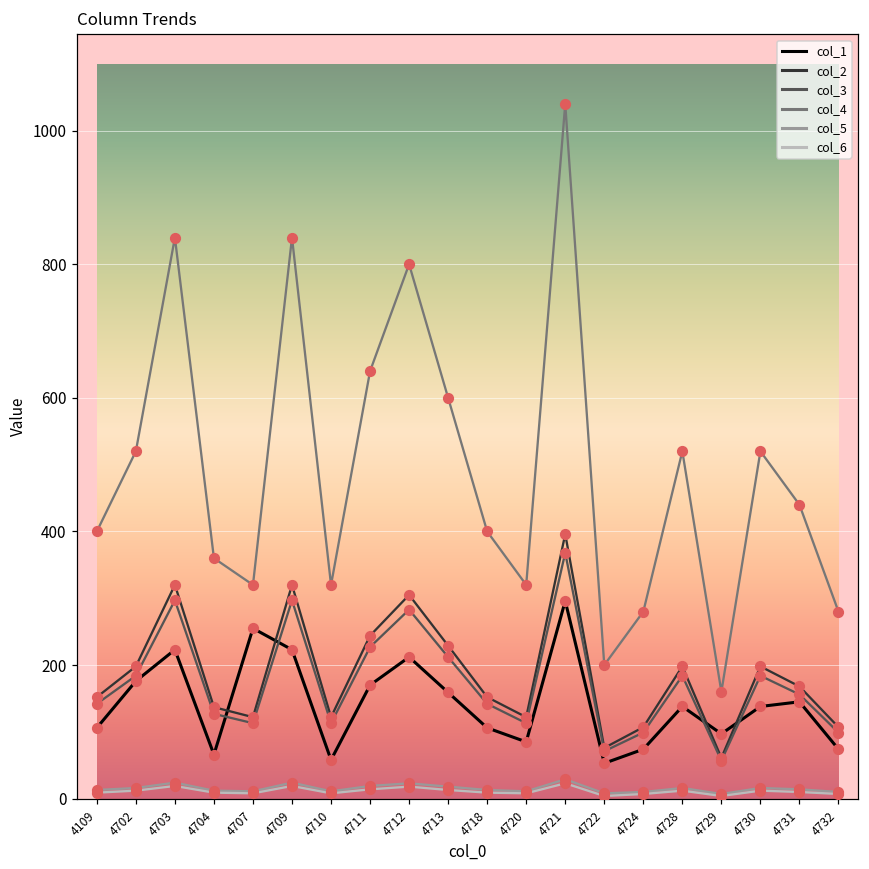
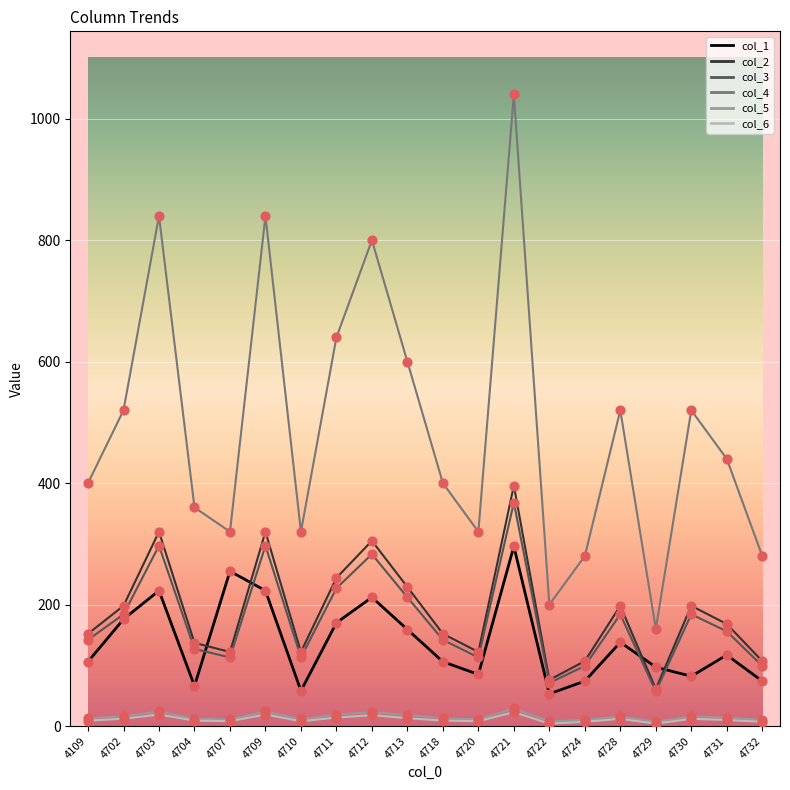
col_1, 4730: 140 -> 80
col_1, 4731: 150 -> 120
